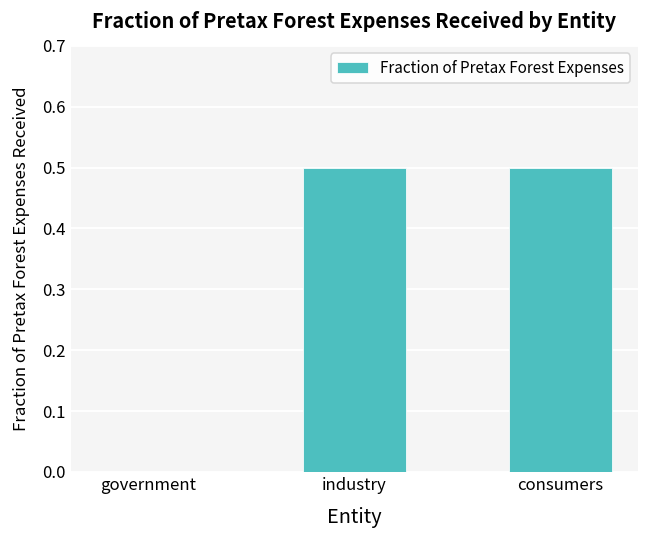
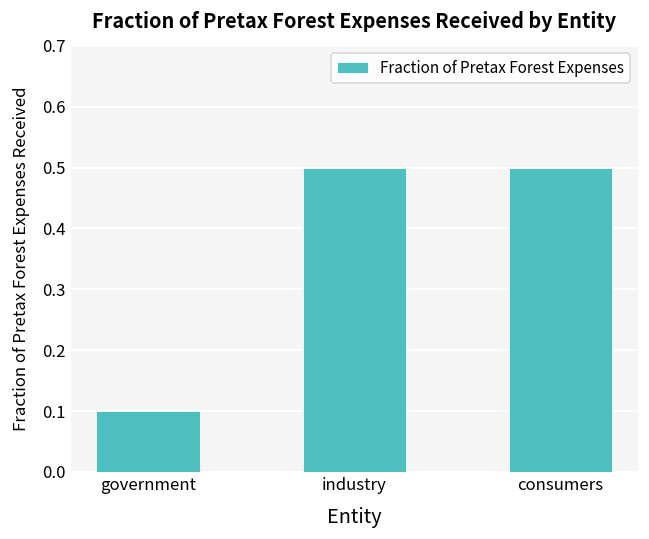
government: 0.0 -> 0.1
